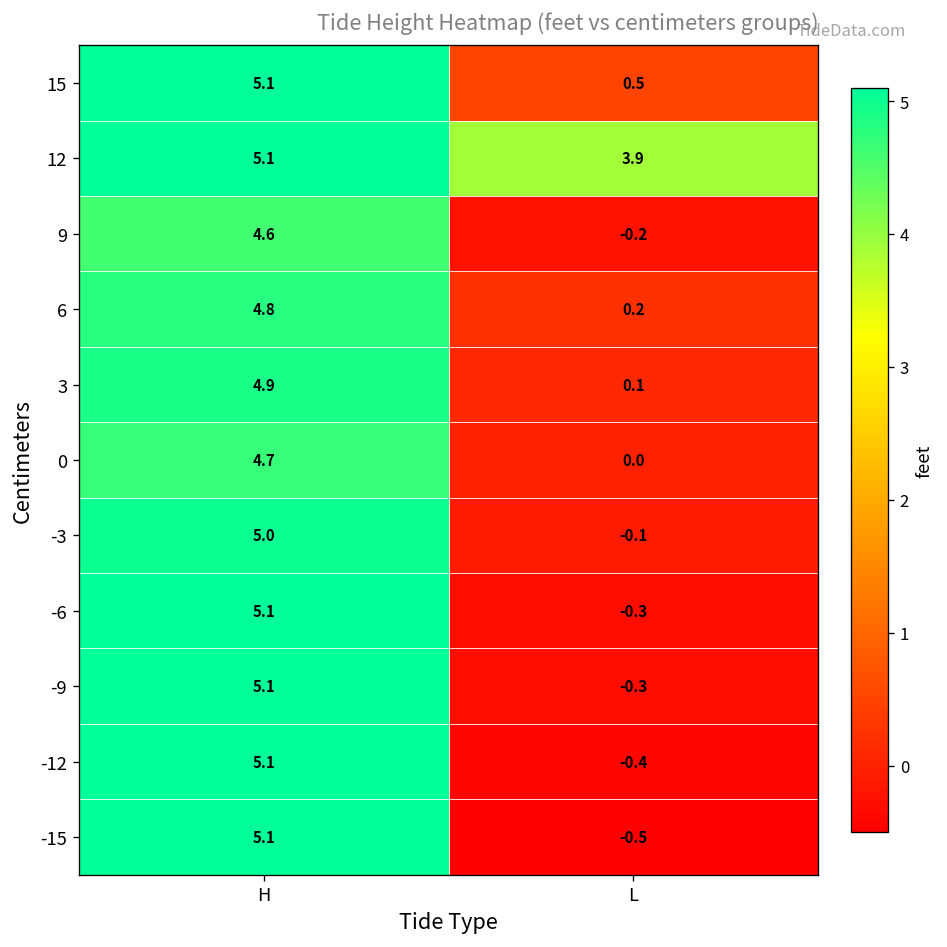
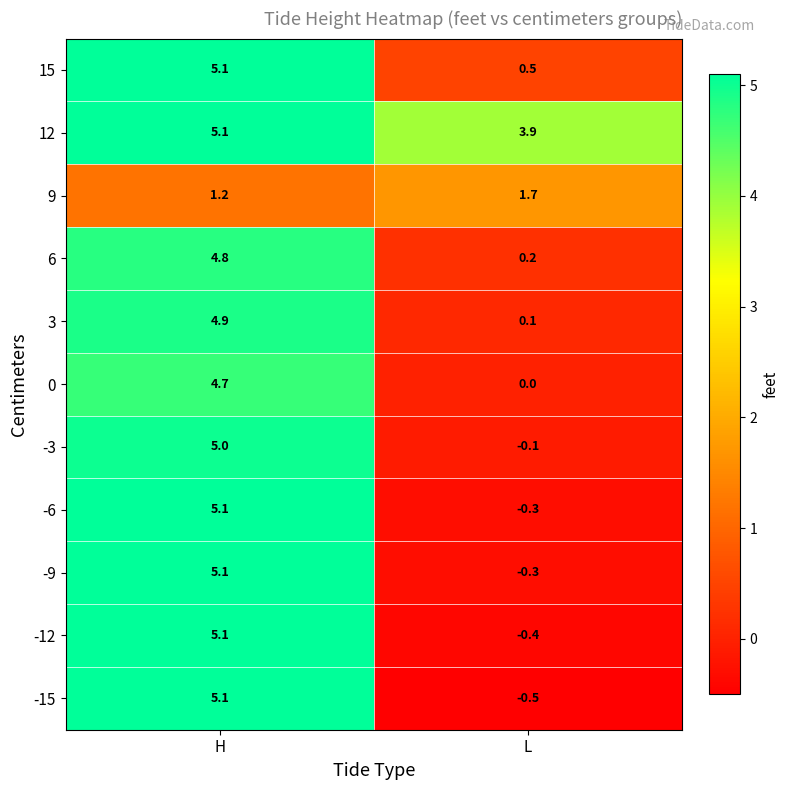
9, H: 4.6 -> 1.2
9, L: -0.2 -> 1.7
